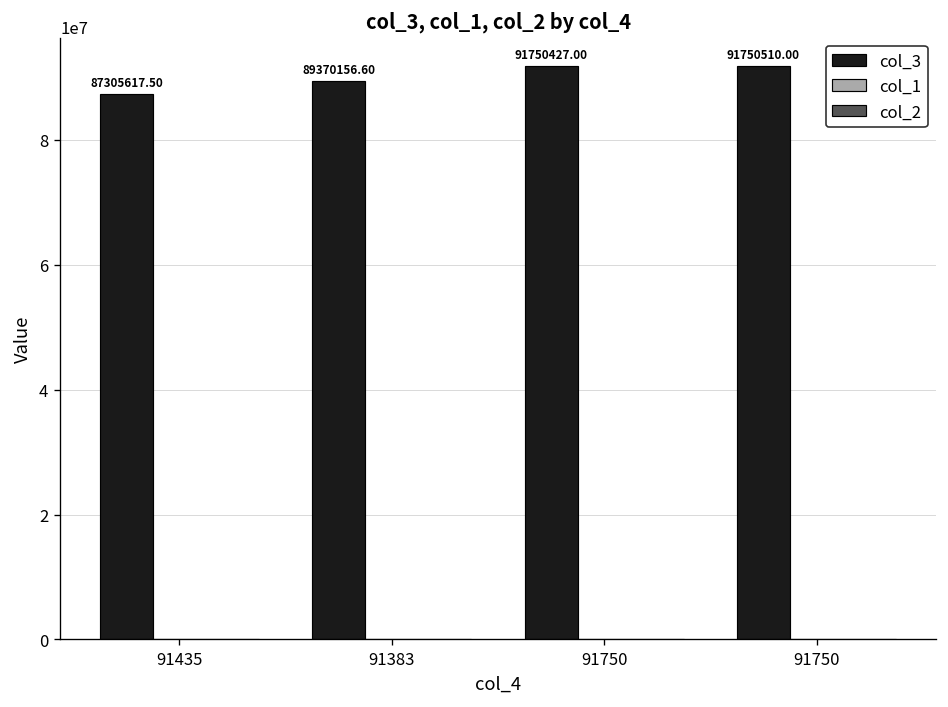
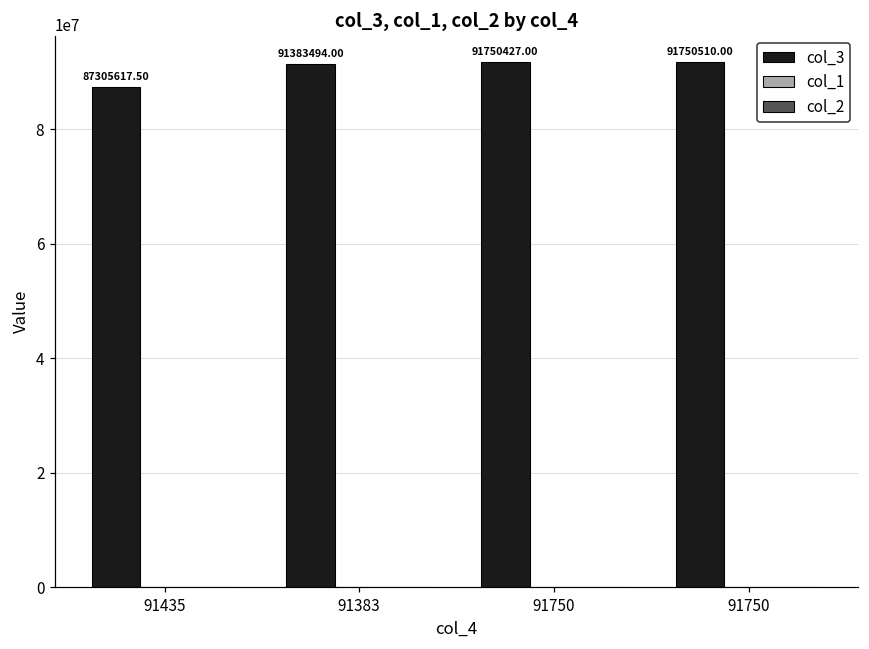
col_3, 91383: 89370156.60 -> 91383494.00
